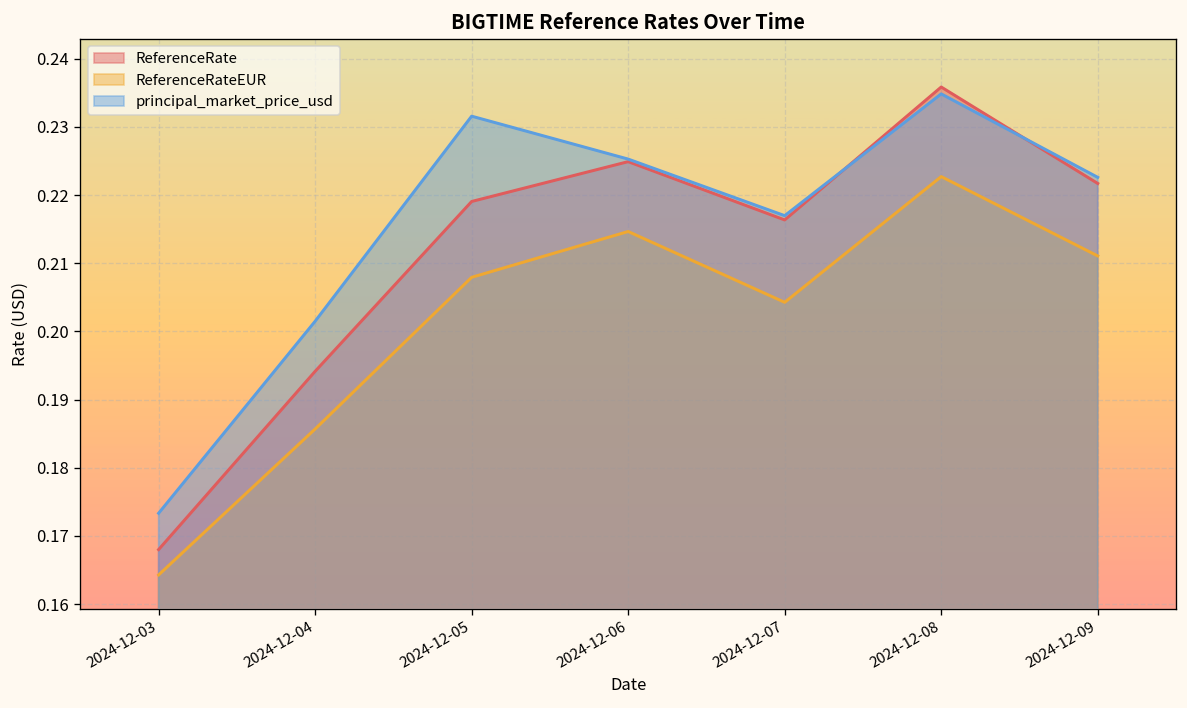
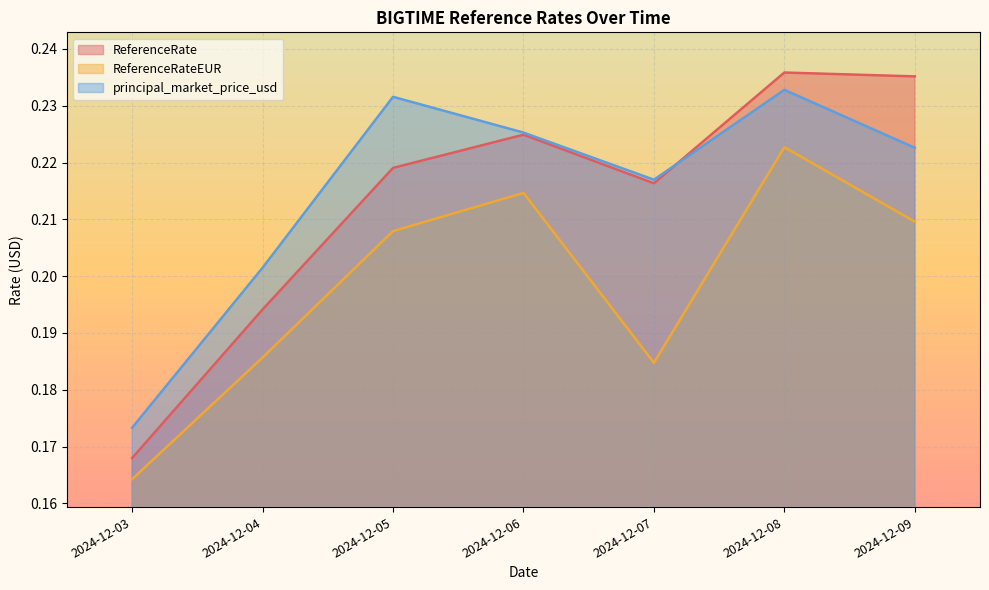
ReferenceRateEUR, 2024-12-07: 0.204 -> 0.185
principal_market_price_usd, 2024-12-08: 0.235 -> 0.233
ReferenceRate, 2024-12-09: 0.222 -> 0.235
ReferenceRateEUR, 2024-12-09: 0.211 -> 0.210
